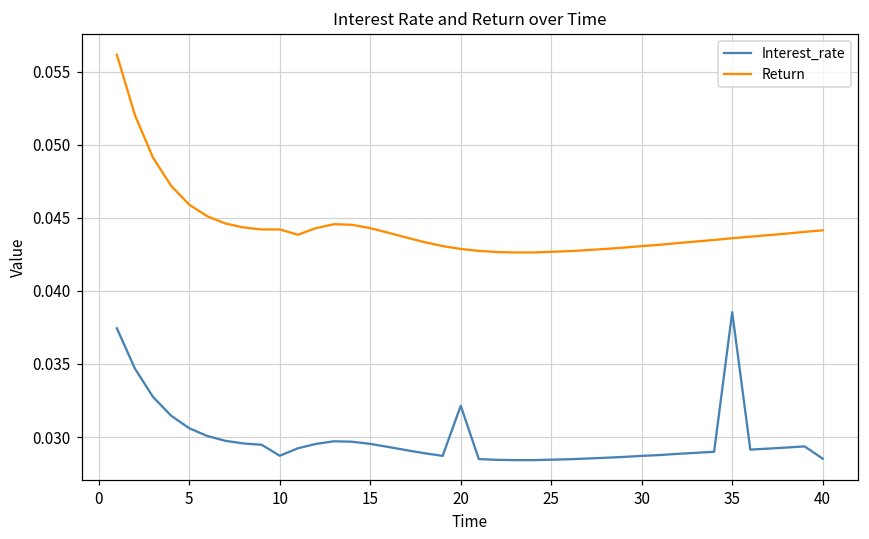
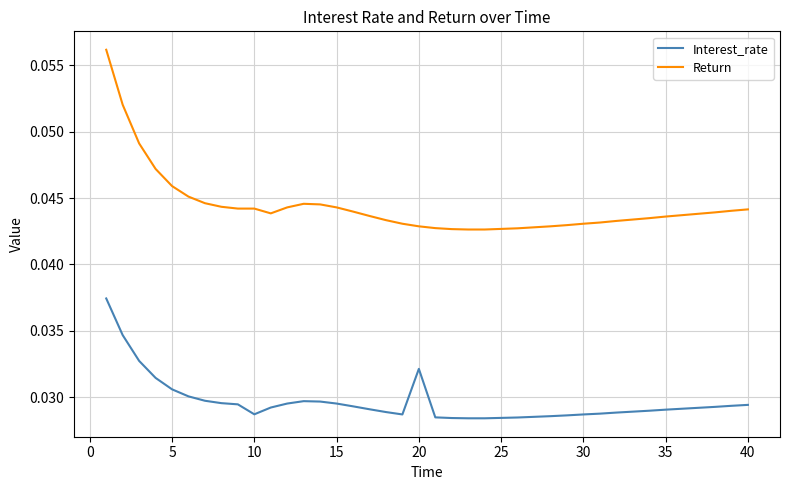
Interest_rate, 35: 0.0385 -> 0.0291
Interest_rate, 40: 0.0285 -> 0.0294
